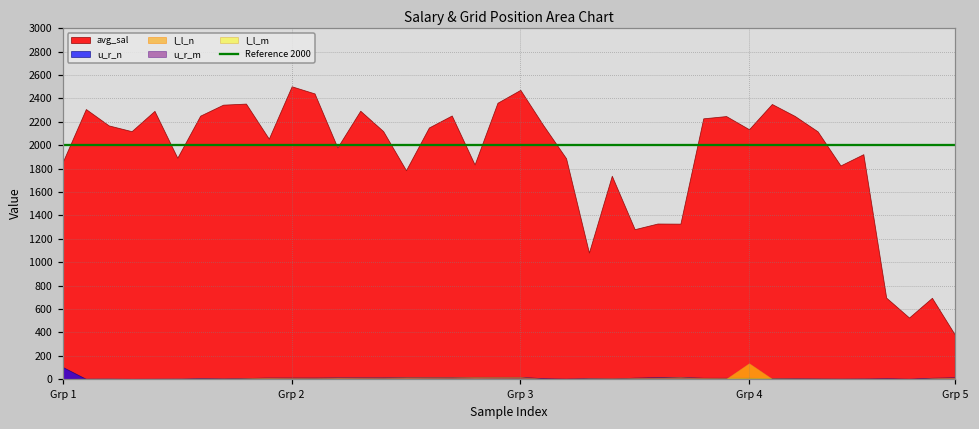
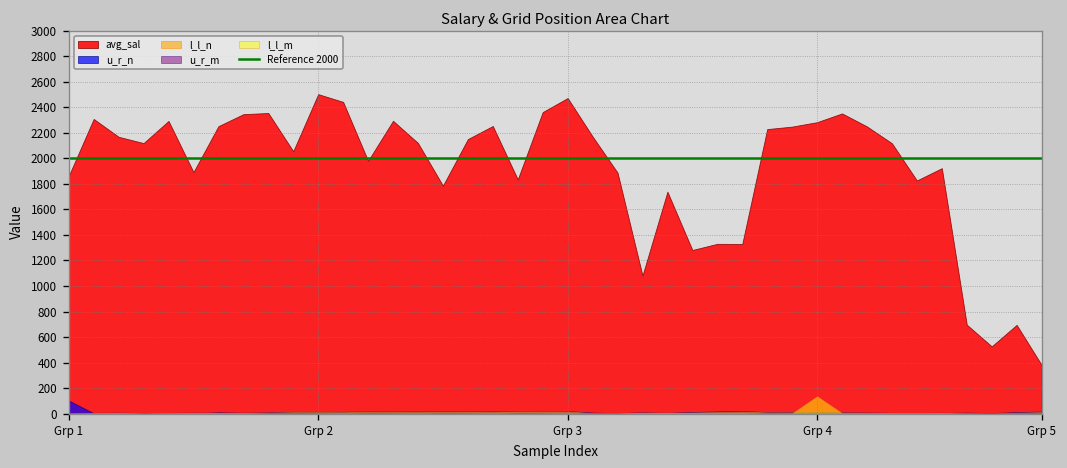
avg_sal, Grp 4: 2140 -> 2280
